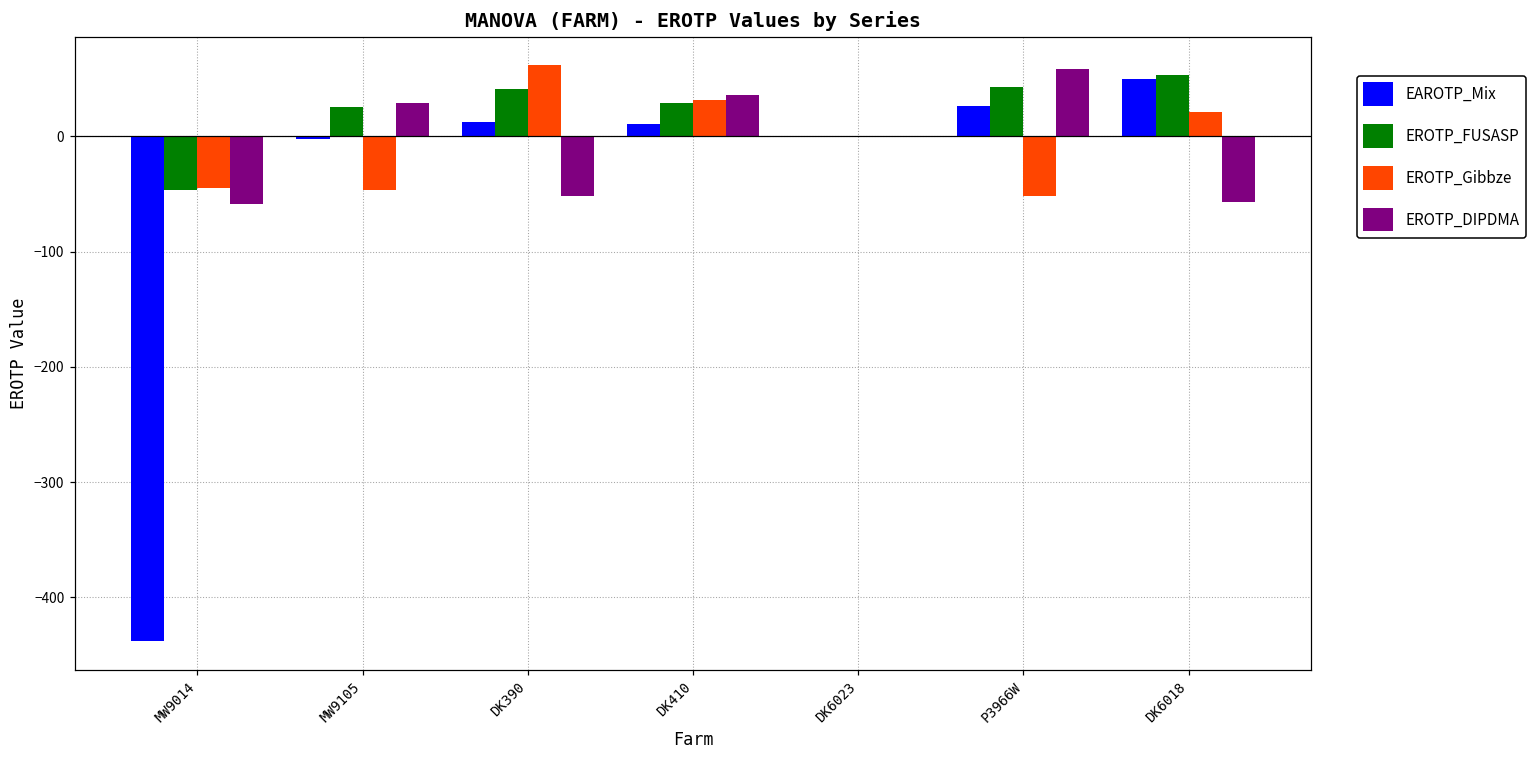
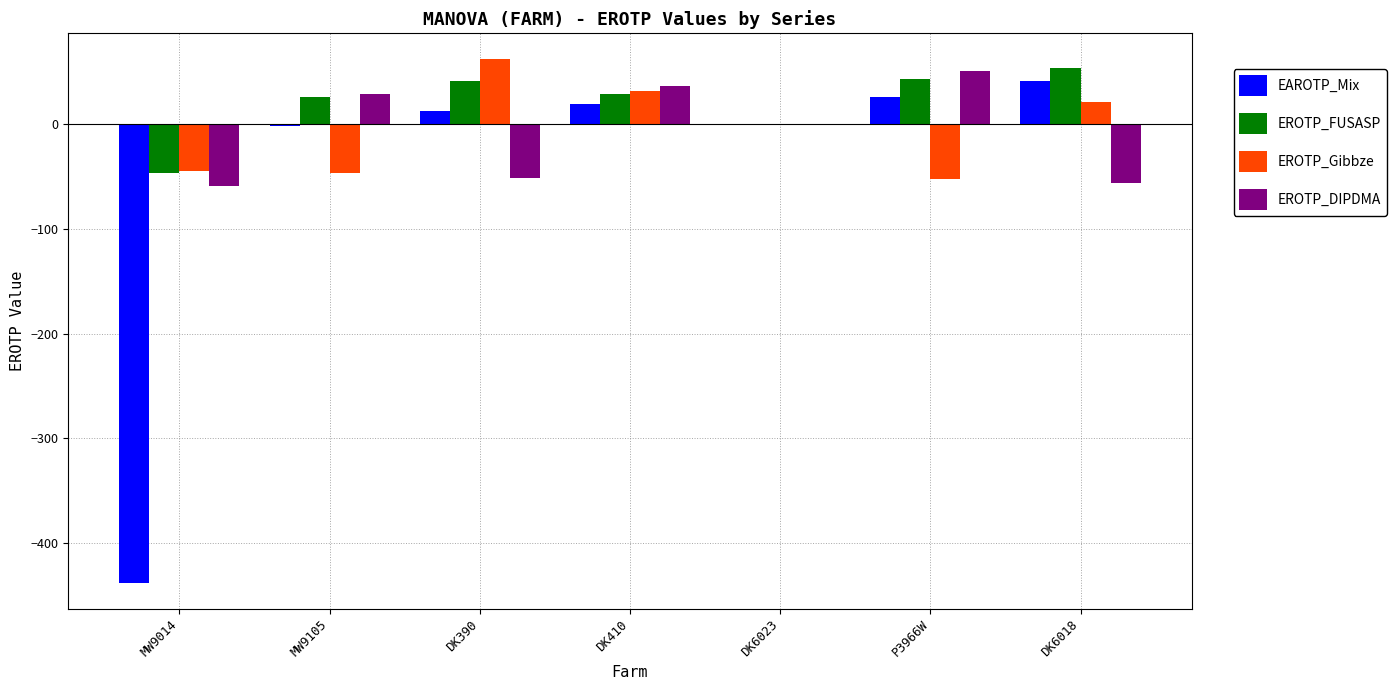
EAROTP_Mix, DK410: 11 -> 19
EROTP_DIPDMA, P3966W: 58 -> 51
EAROTP_Mix, DK6018: 50 -> 41
